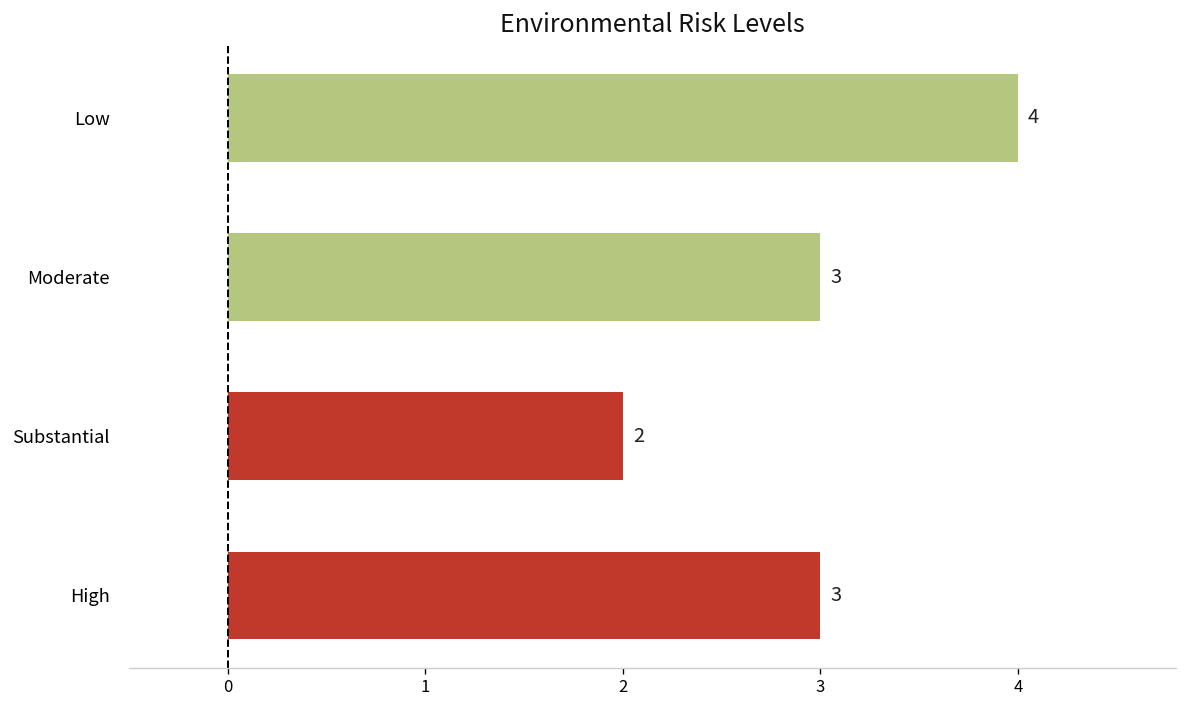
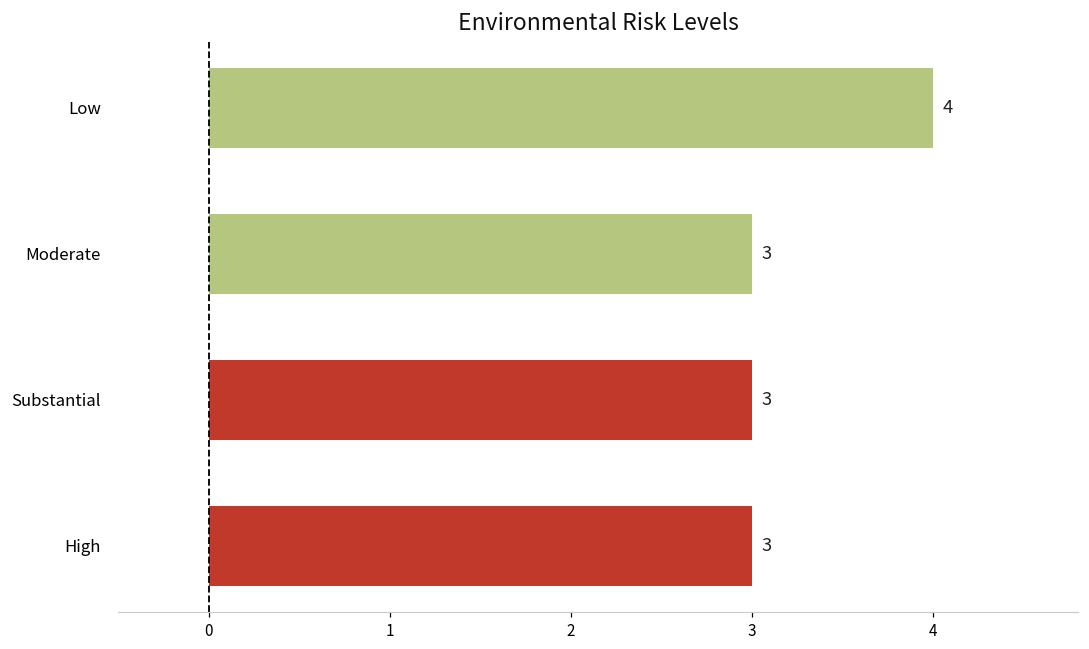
Substantial: 2 -> 3
